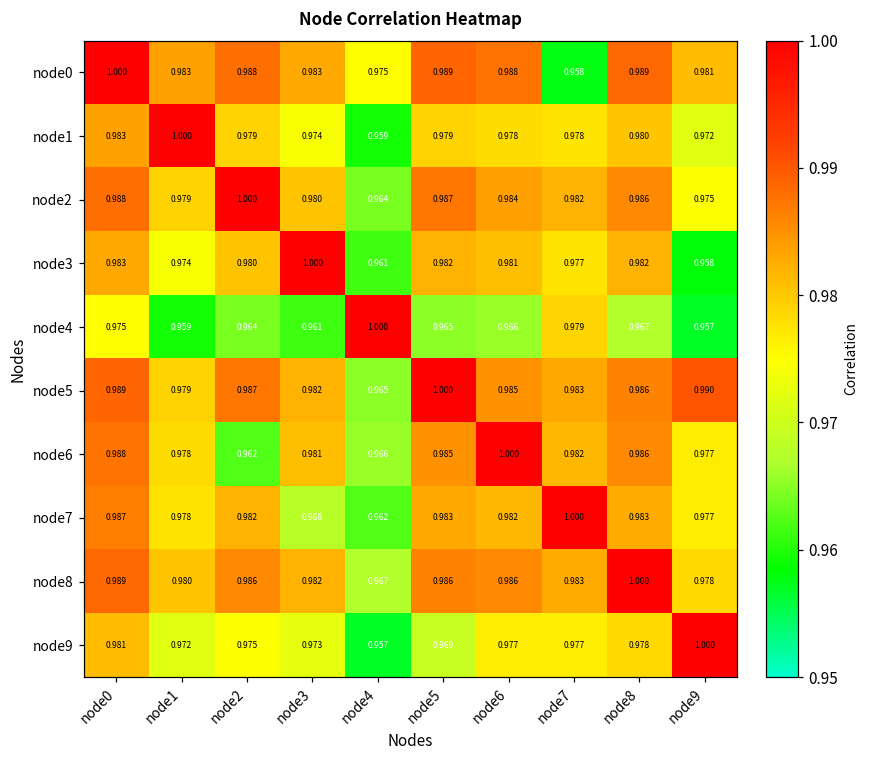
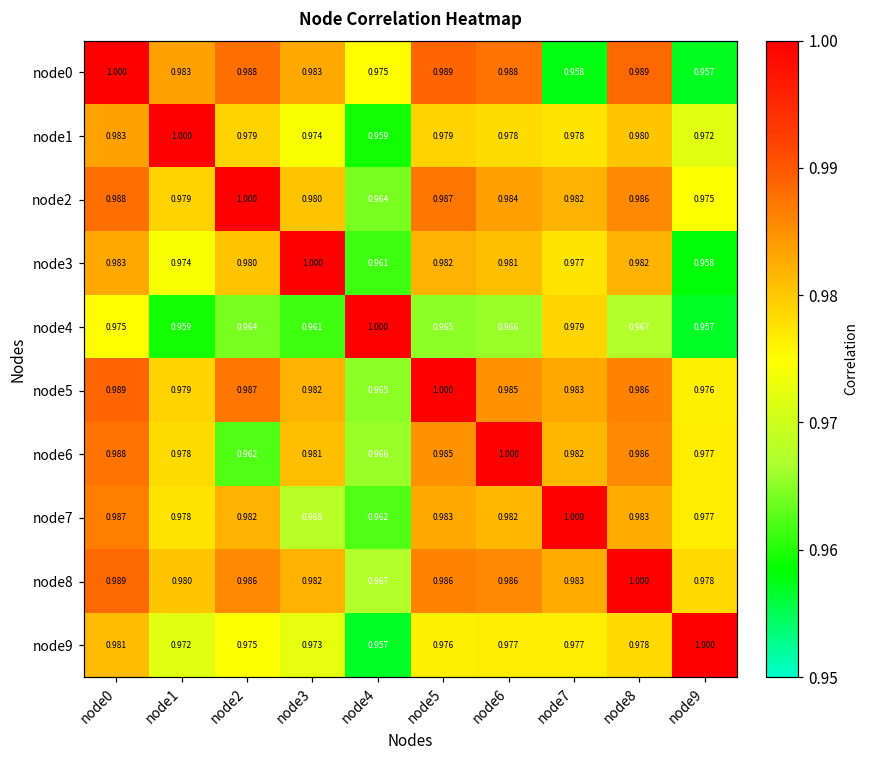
node0, node9: 0.981 -> 0.957
node5, node9: 0.990 -> 0.976
node9, node5: 0.969 -> 0.976
